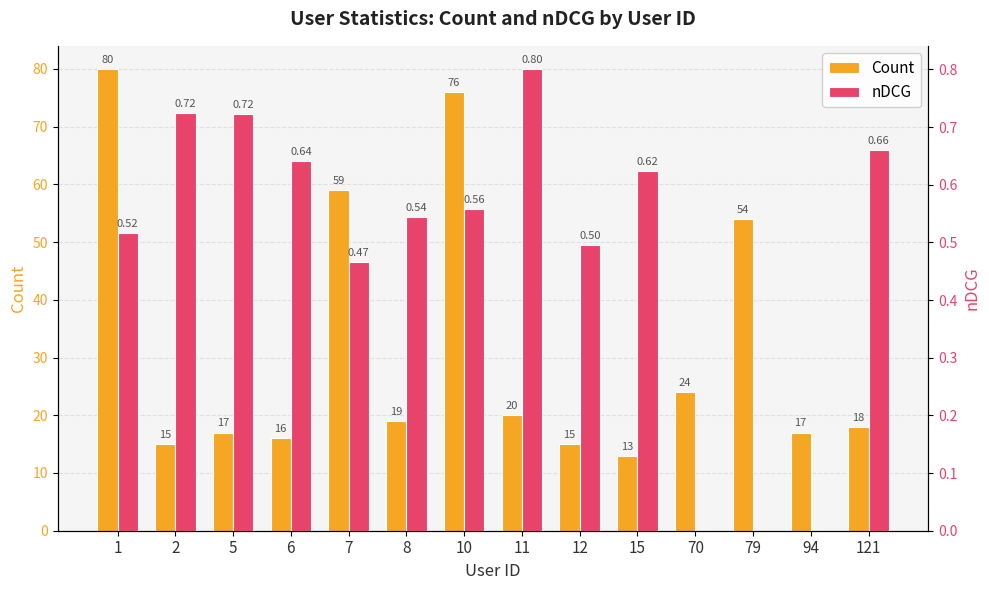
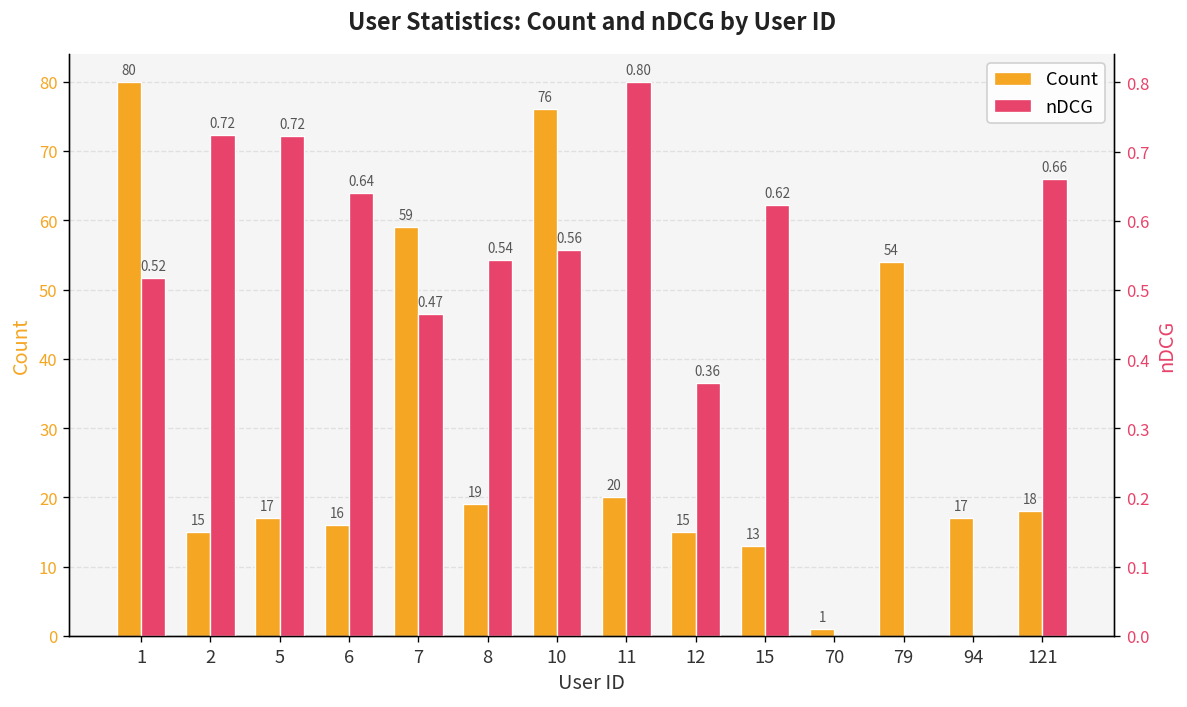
Count, 70: 24 -> 1
nDCG, 12: 0.50 -> 0.36
